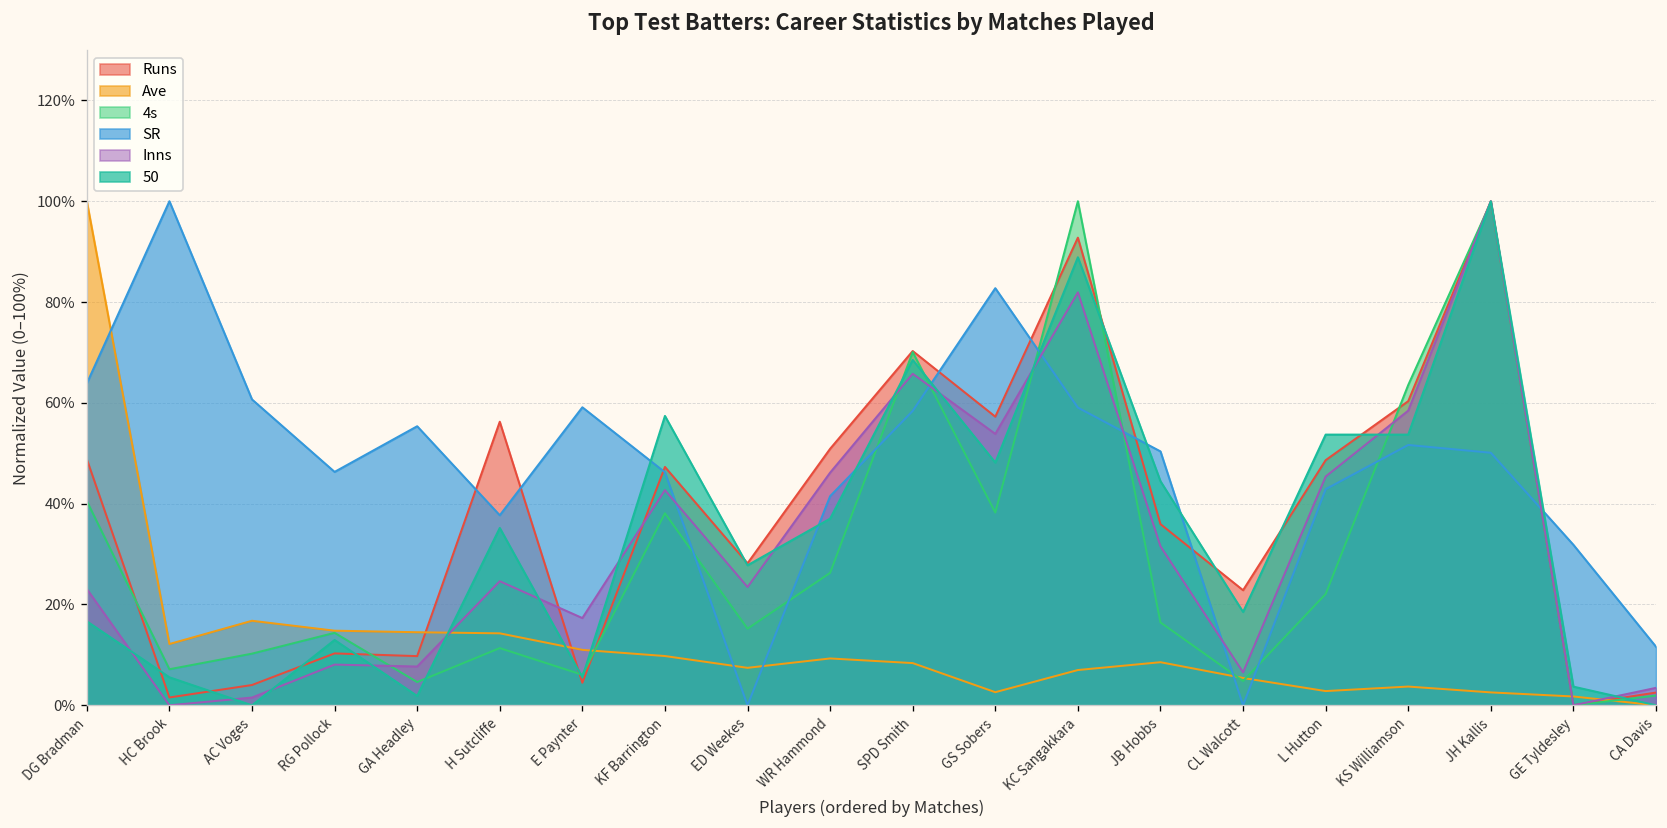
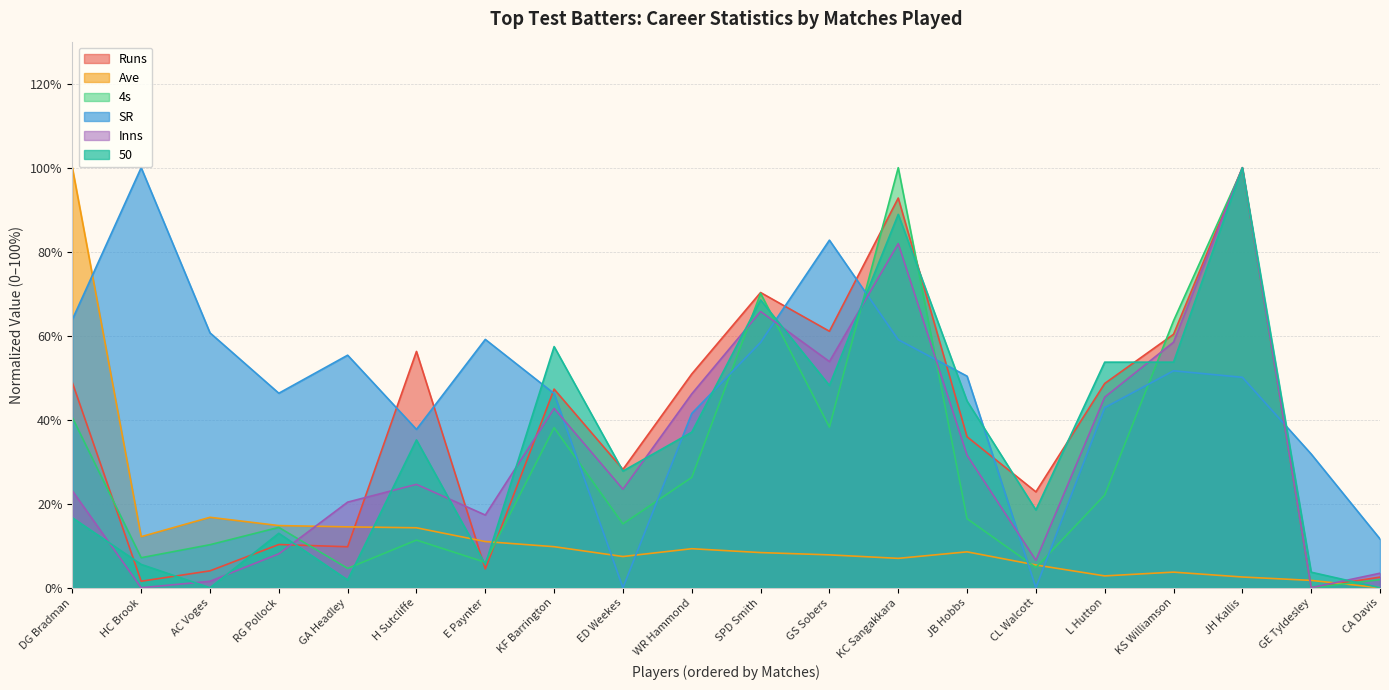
Inns, GA Headley: 8% -> 20%
Runs, GS Sobers: 57% -> 61%
Ave, GS Sobers: 3% -> 8%
